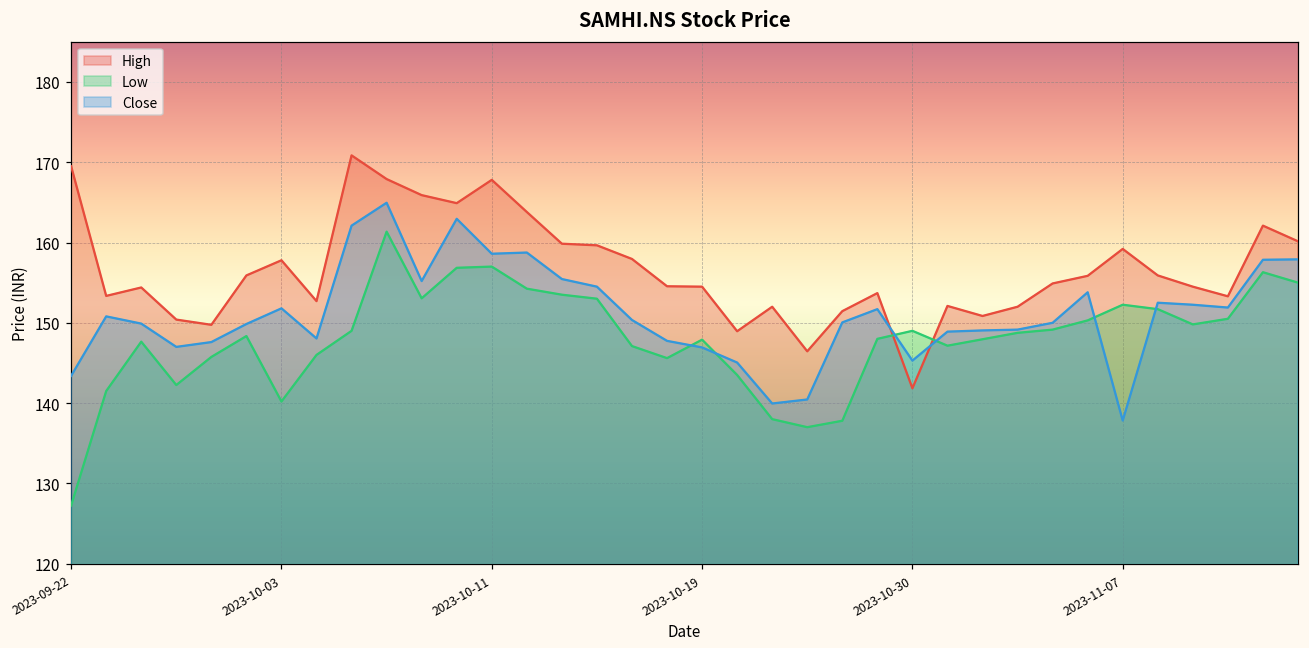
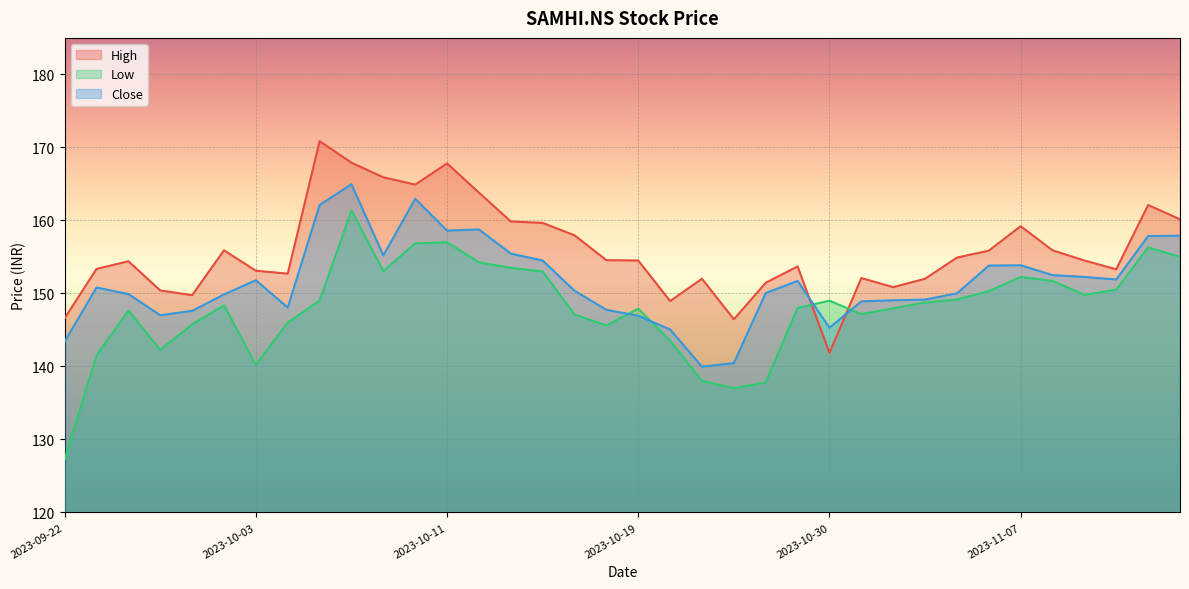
High, 2023-09-22: 169 -> 147
High, 2023-10-03: 158 -> 153
Close, 2023-11-07: 138 -> 154
